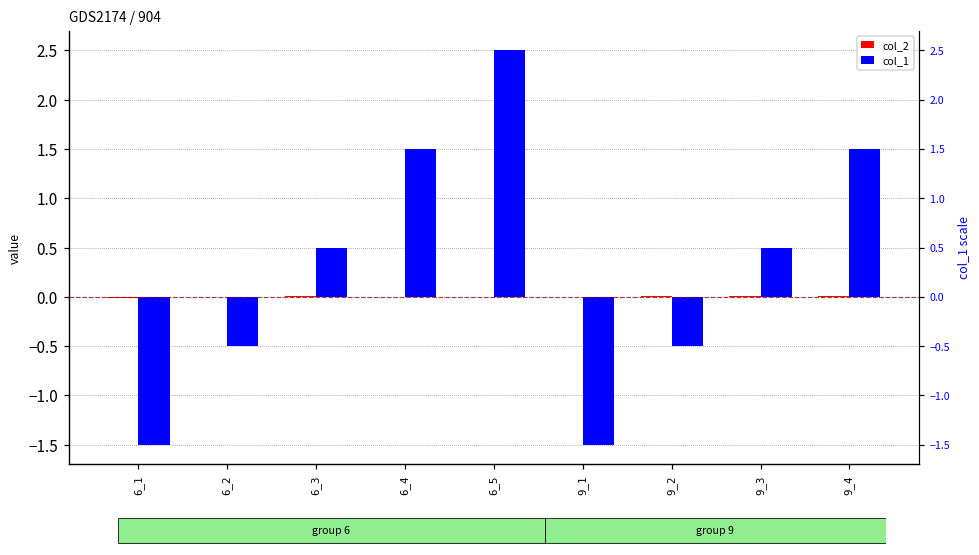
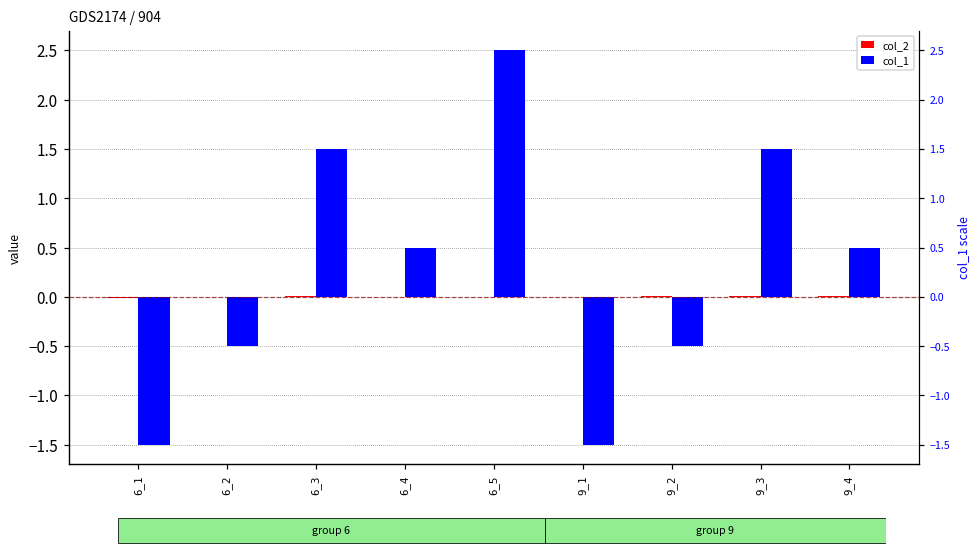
GDS2174 / 904, col_1, 6_3: 0.5 -> 1.5
GDS2174 / 904, col_1, 6_4: 1.5 -> 0.5
GDS2174 / 904, col_1, 9_3: 0.5 -> 1.5
GDS2174 / 904, col_1, 9_4: 1.5 -> 0.5
